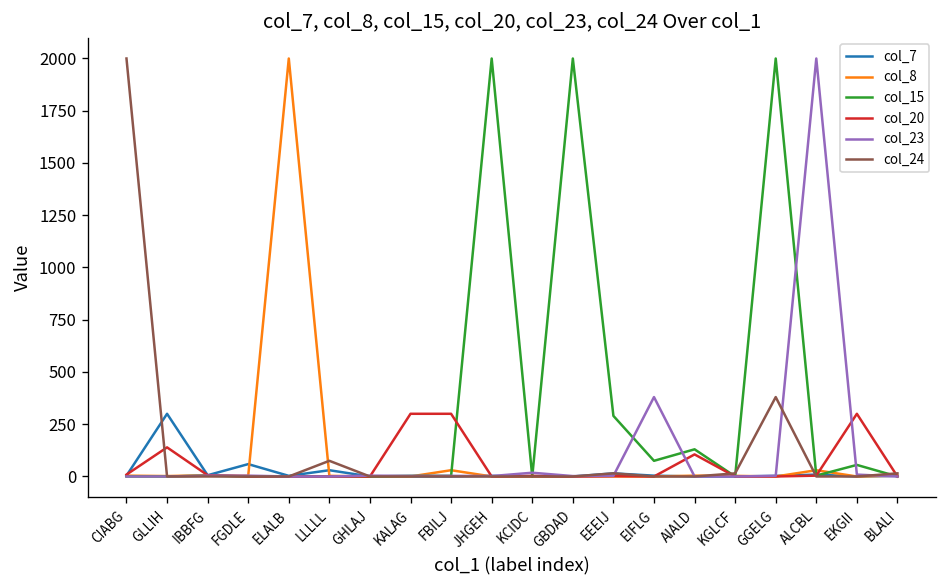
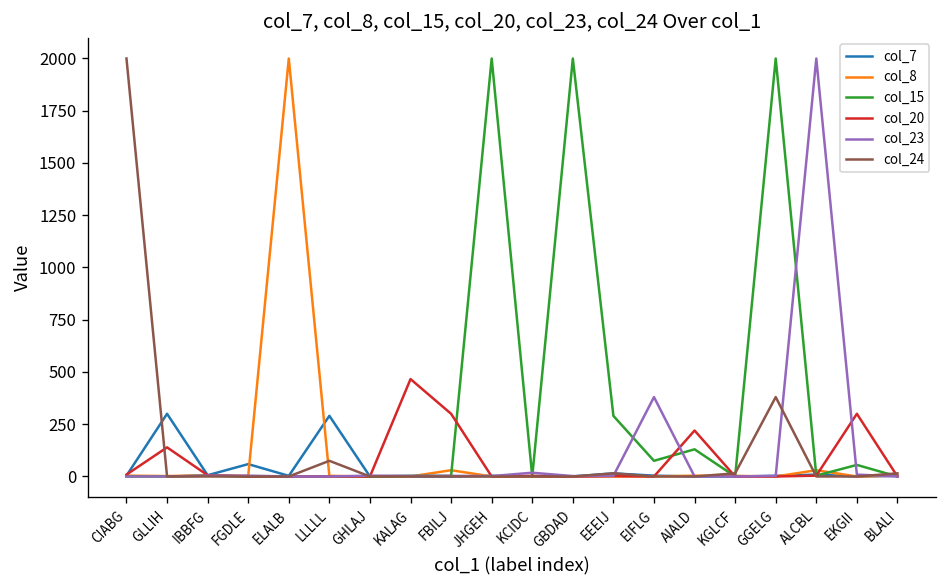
col_7, LLLLL: 30 -> 290
col_20, KALAG: 300 -> 470
col_20, AIALD: 110 -> 220
